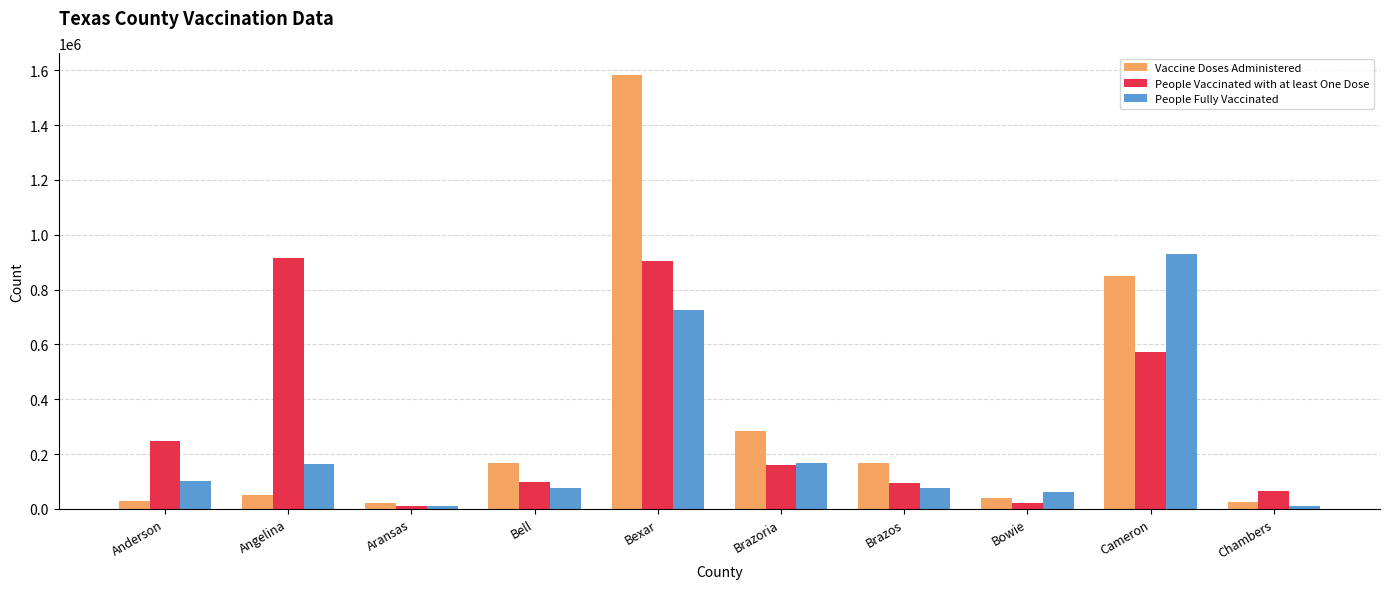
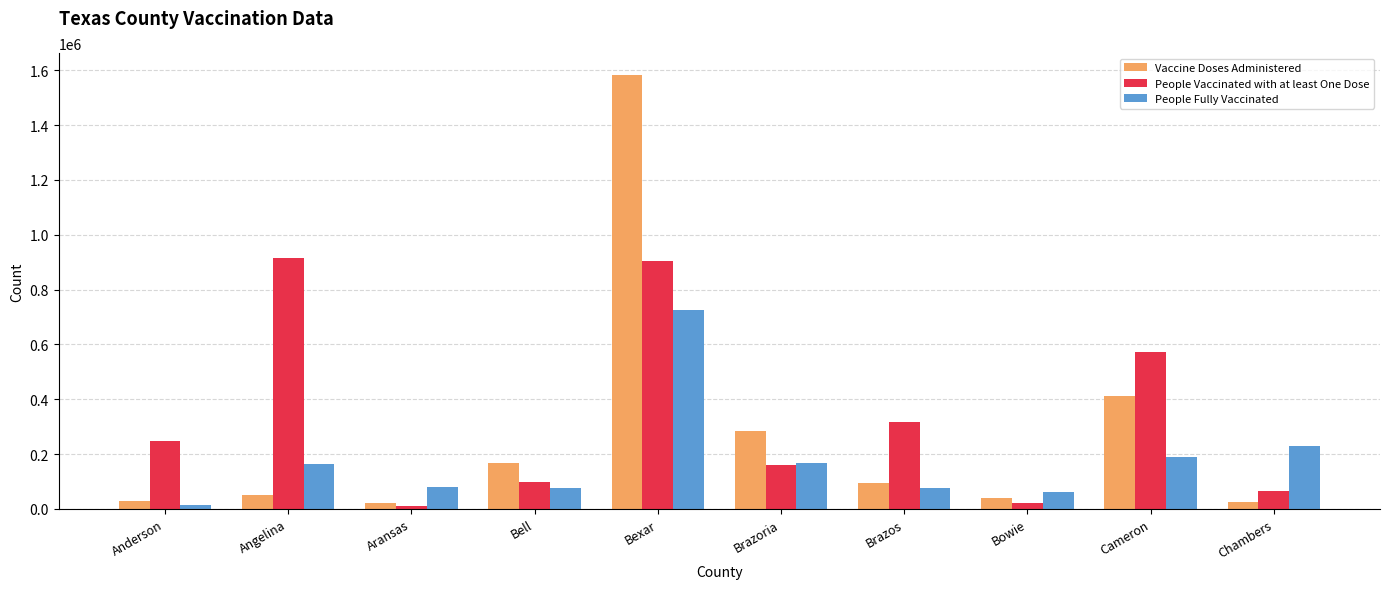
People Fully Vaccinated, Anderson: 100000 -> 10000
People Fully Vaccinated, Aransas: 10000 -> 80000
Vaccine Doses Administered, Brazos: 170000 -> 90000
People Vaccinated with at least One Dose, Brazos: 90000 -> 320000
Vaccine Doses Administered, Cameron: 850000 -> 410000
People Fully Vaccinated, Cameron: 930000 -> 190000
People Fully Vaccinated, Chambers: 10000 -> 230000
